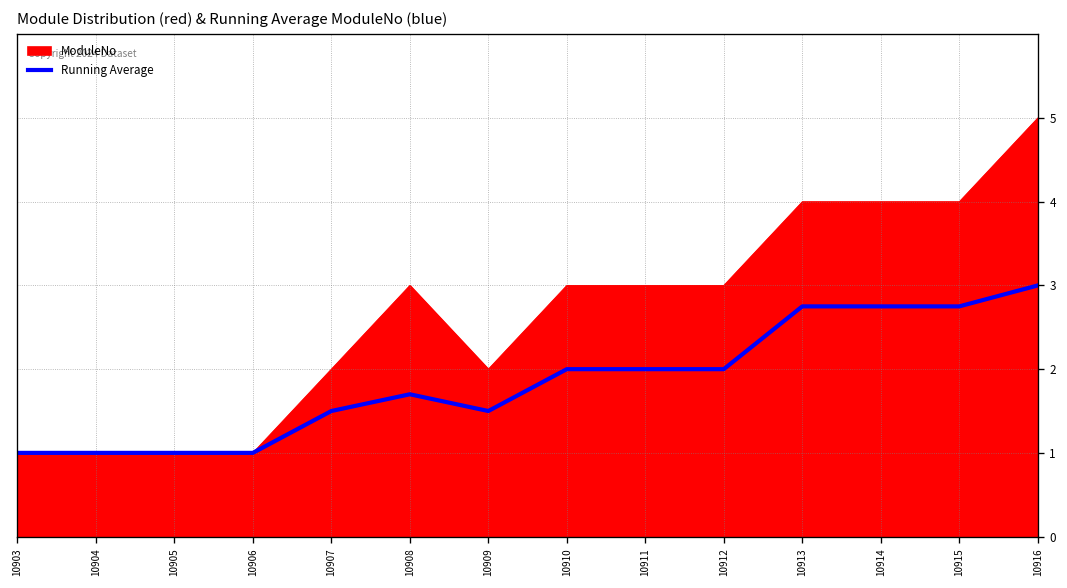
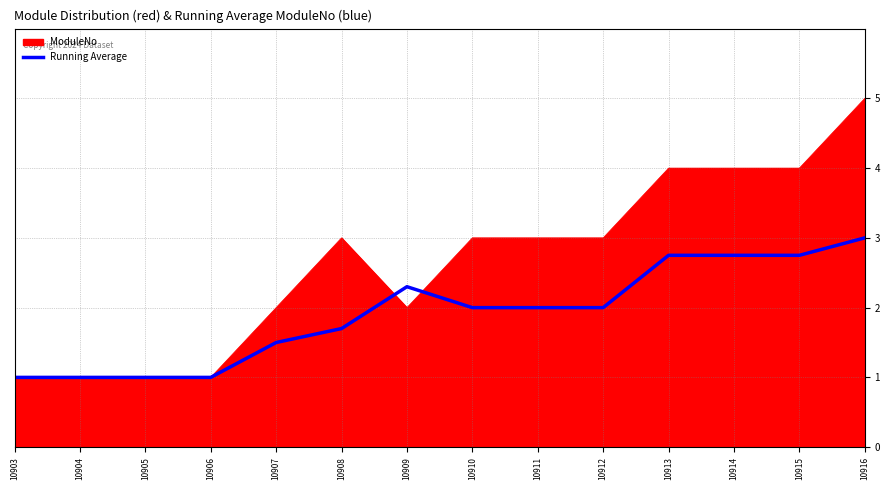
Running Average, 10909: 1.5 -> 2.3
